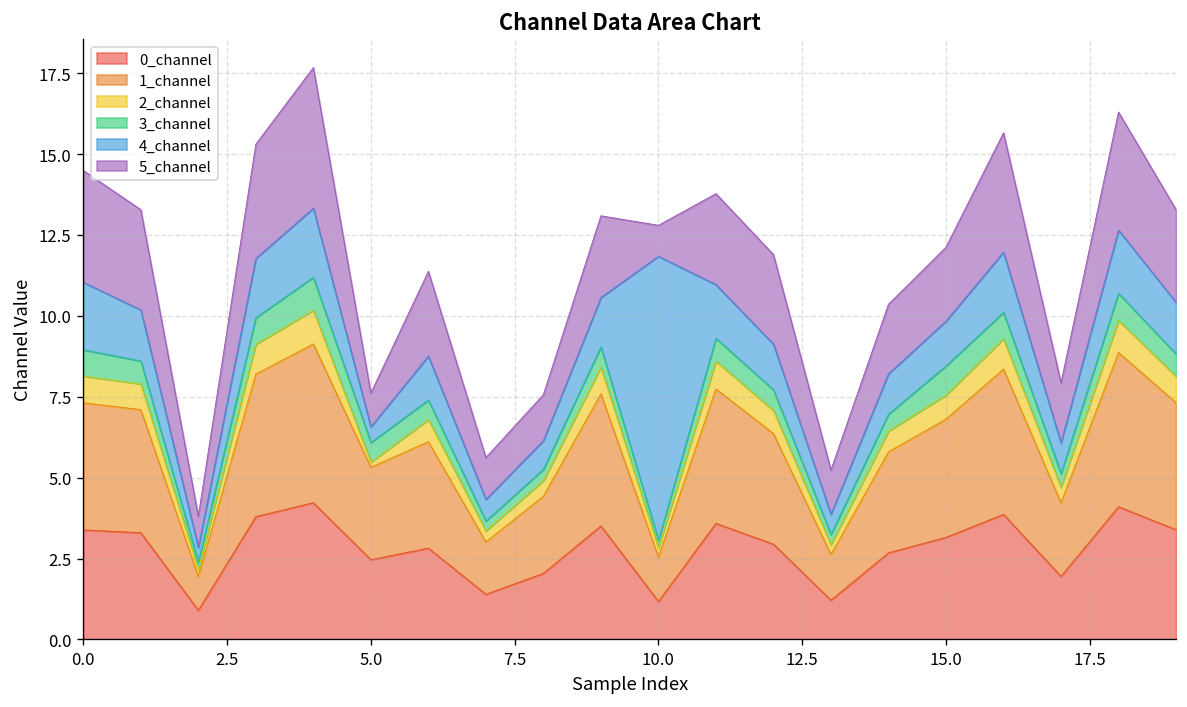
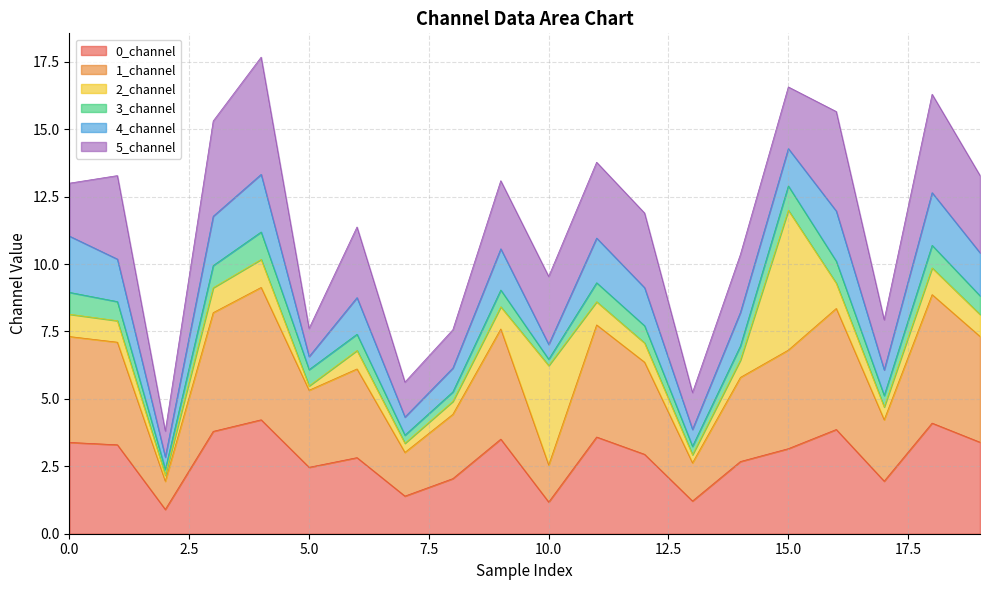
5_channel, 0.0: 3.5 -> 2.0
2_channel, 10.0: 0.3 -> 3.7
4_channel, 10.0: 8.8 -> 0.6
5_channel, 10.0: 1.0 -> 2.5
2_channel, 15.0: 0.7 -> 5.2
